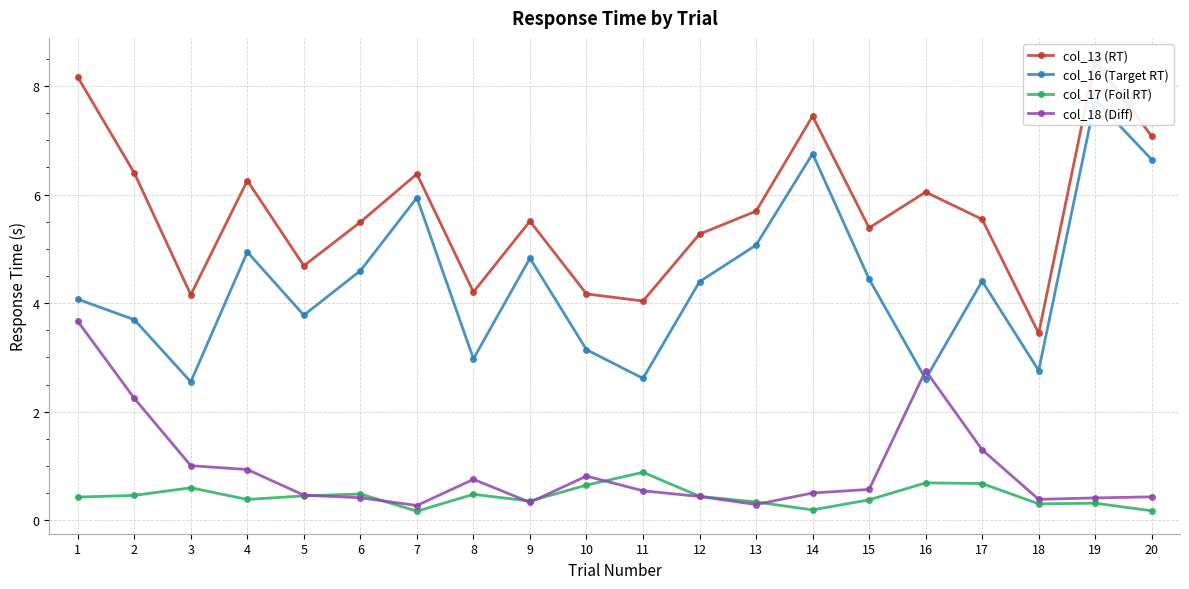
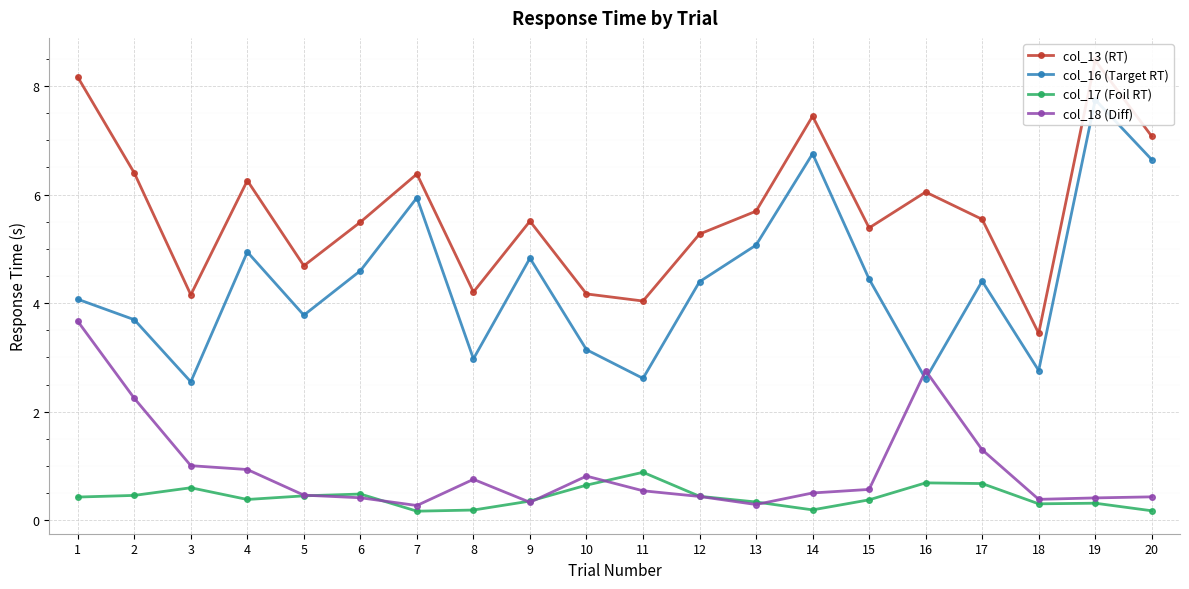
col_17 (Foil RT), 8: 0.5 -> 0.2
